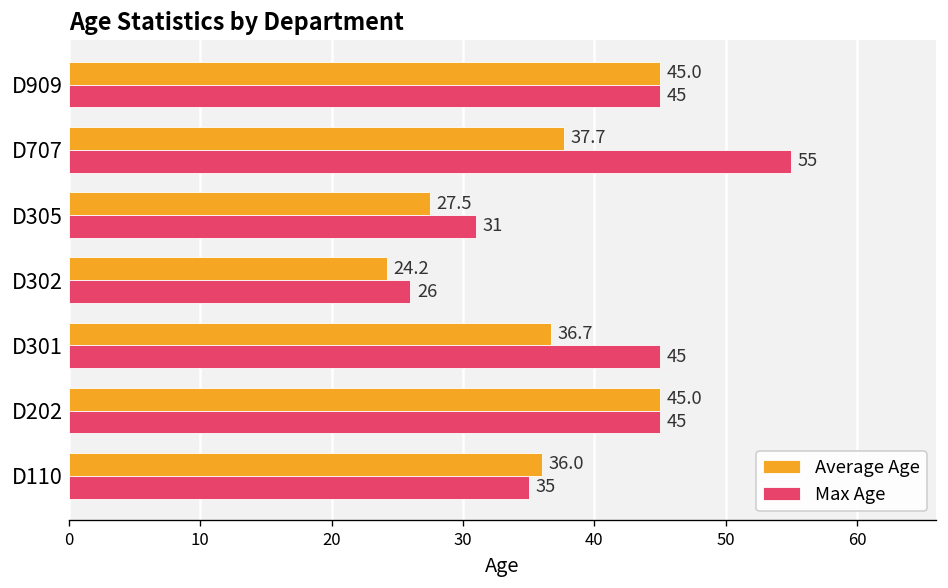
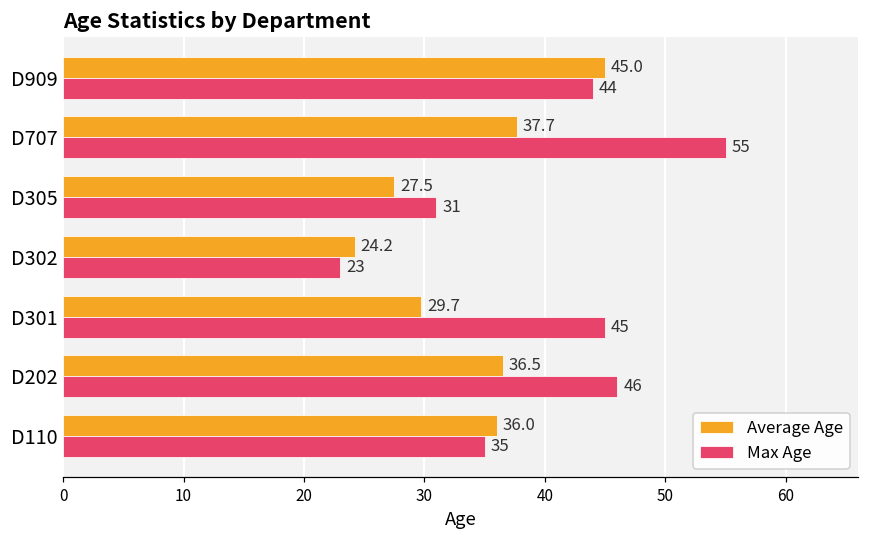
Max Age, D909: 45 -> 44
Max Age, D302: 26 -> 23
Average Age, D301: 36.7 -> 29.7
Average Age, D202: 45.0 -> 36.5
Max Age, D202: 45 -> 46
